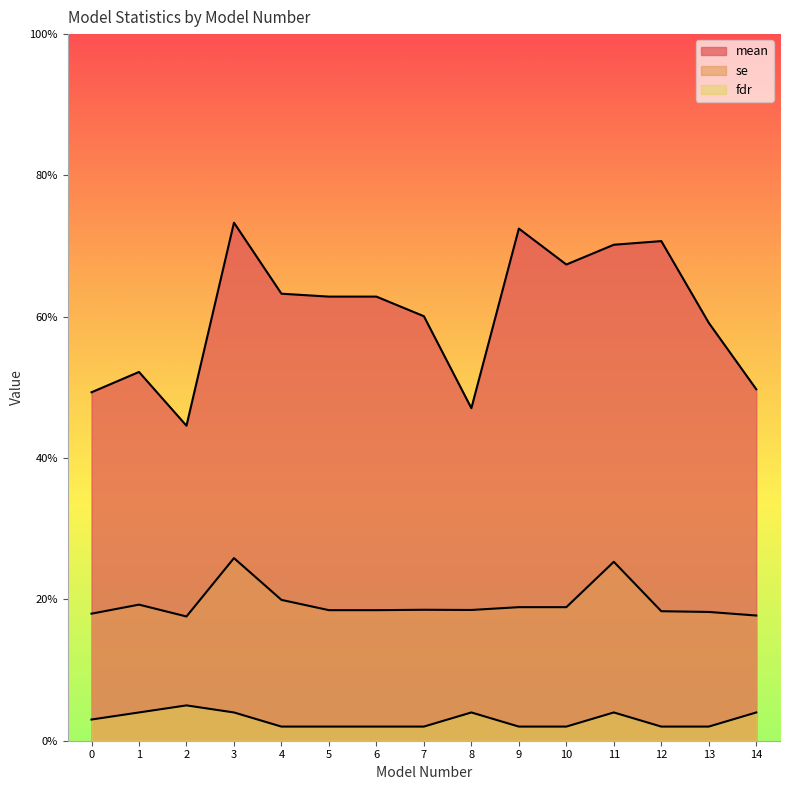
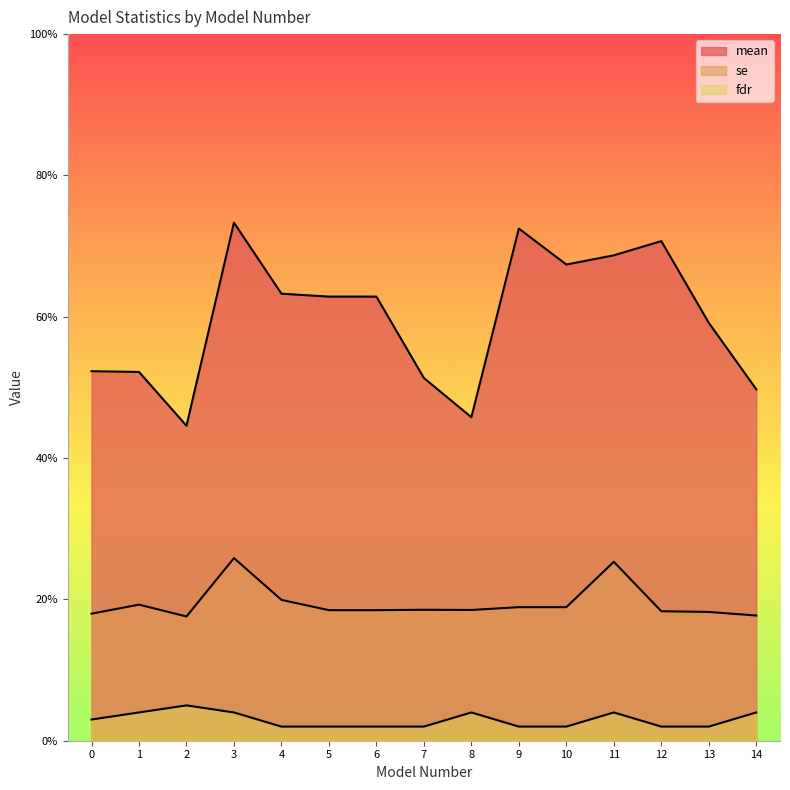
mean, 0: 49% -> 52%
mean, 7: 60% -> 51%
mean, 8: 47% -> 46%
mean, 11: 70% -> 69%
